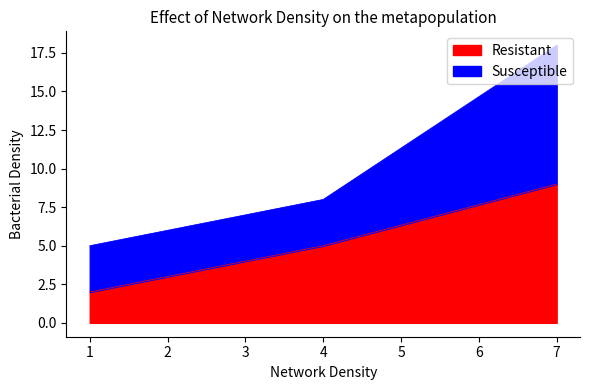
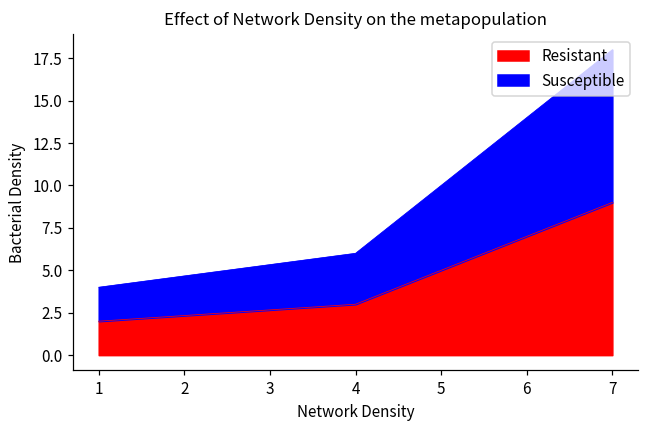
Susceptible, 1: 3 -> 2
Resistant, 4: 5 -> 3
